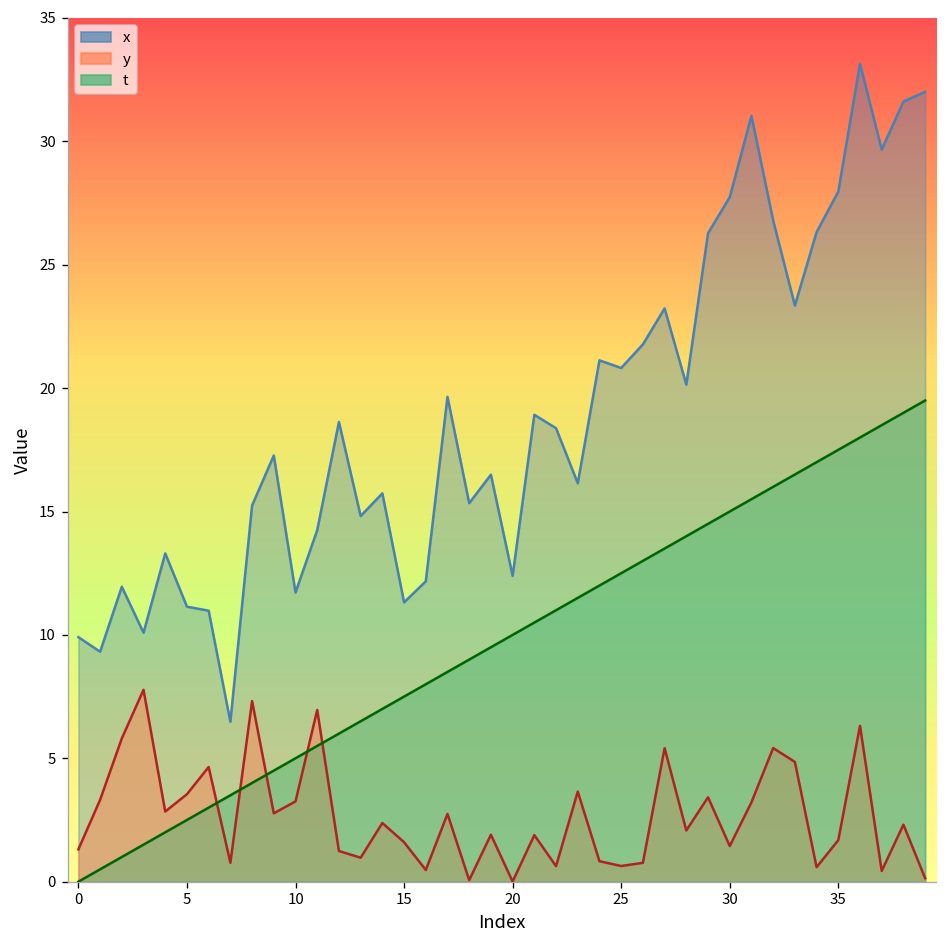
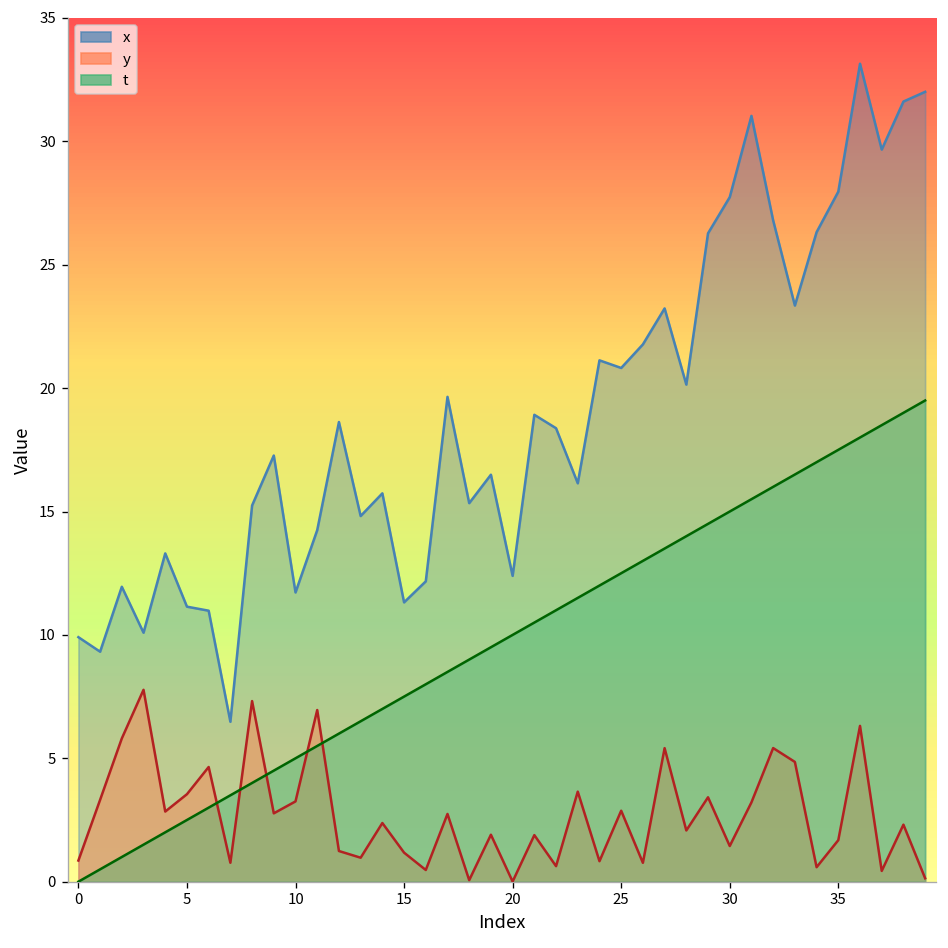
y, 0: 1.3 -> 0.9
y, 15: 1.6 -> 1.2
y, 25: 0.6 -> 2.9
